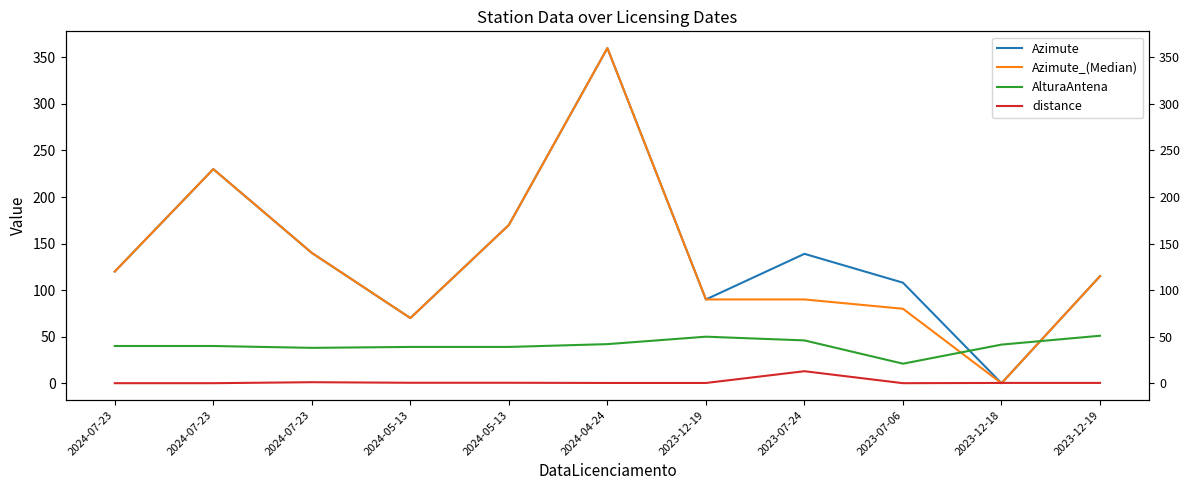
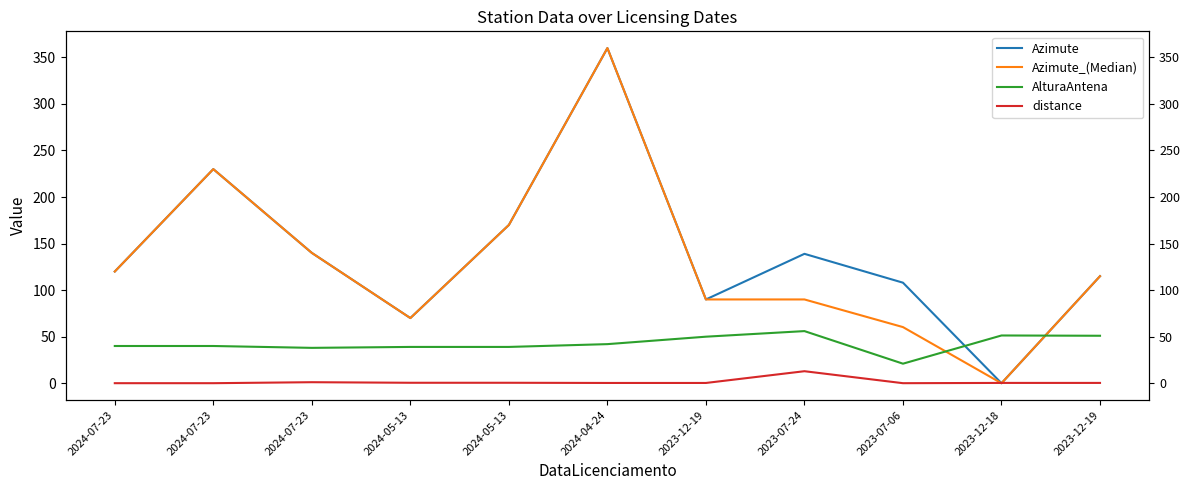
AlturaAntena, 2023-07-24: 50 -> 60
Azimute_(Median), 2023-07-06: 80 -> 60
AlturaAntena, 2023-12-18: 40 -> 50
